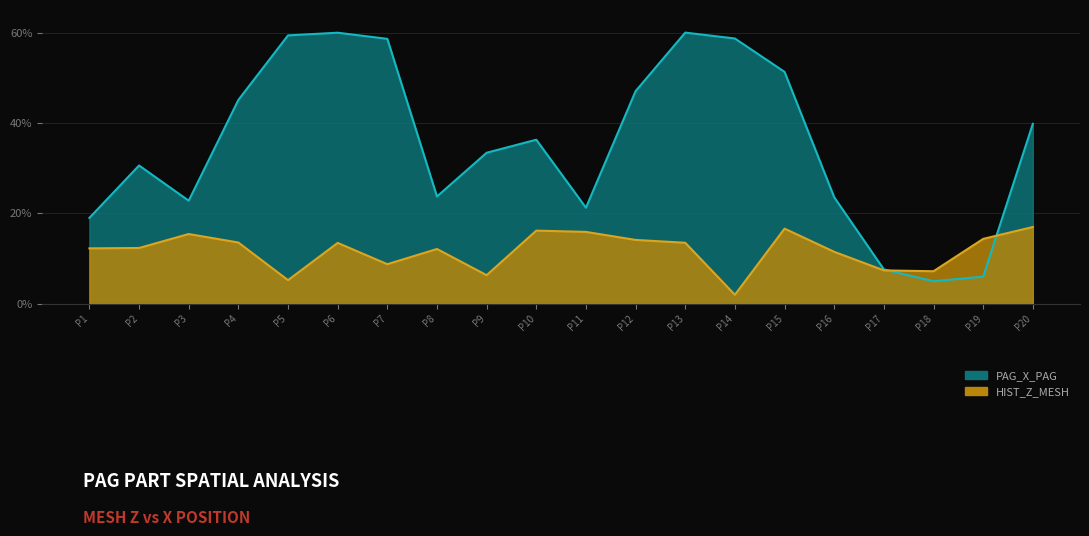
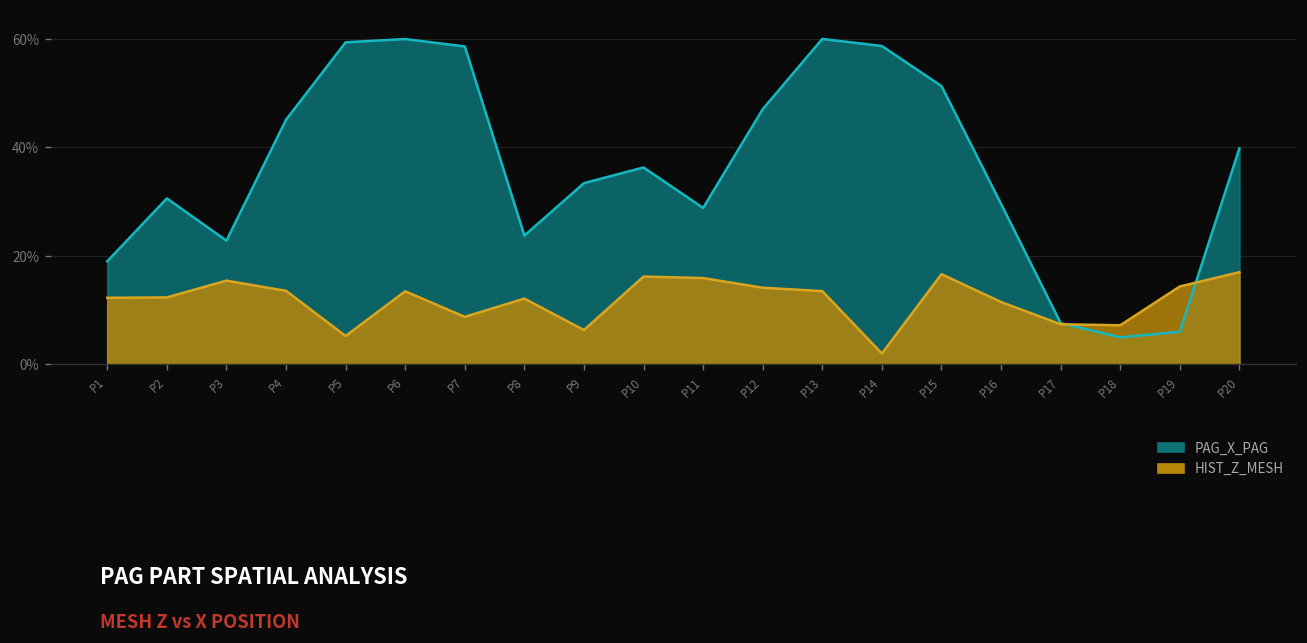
PAG_X_PAG, P11: 21% -> 29%
PAG_X_PAG, P16: 24% -> 30%
